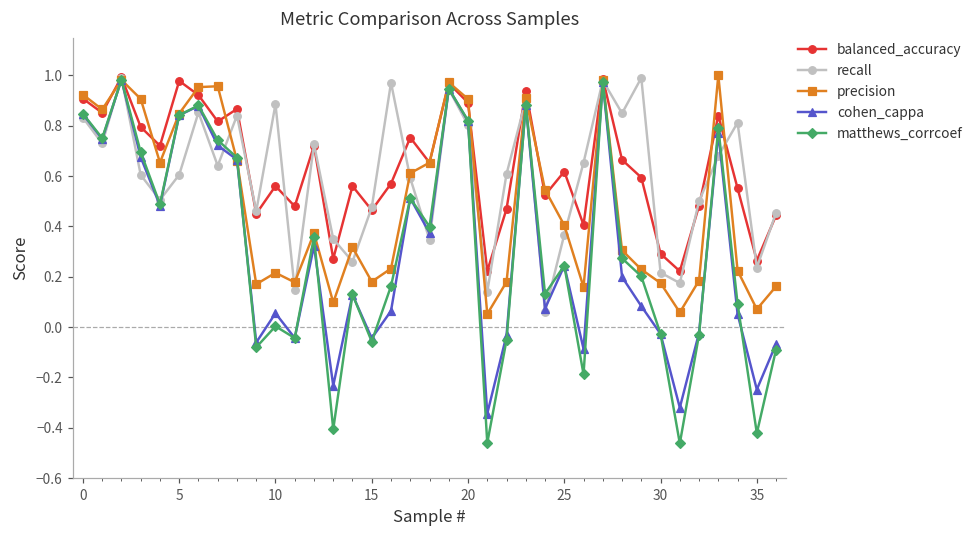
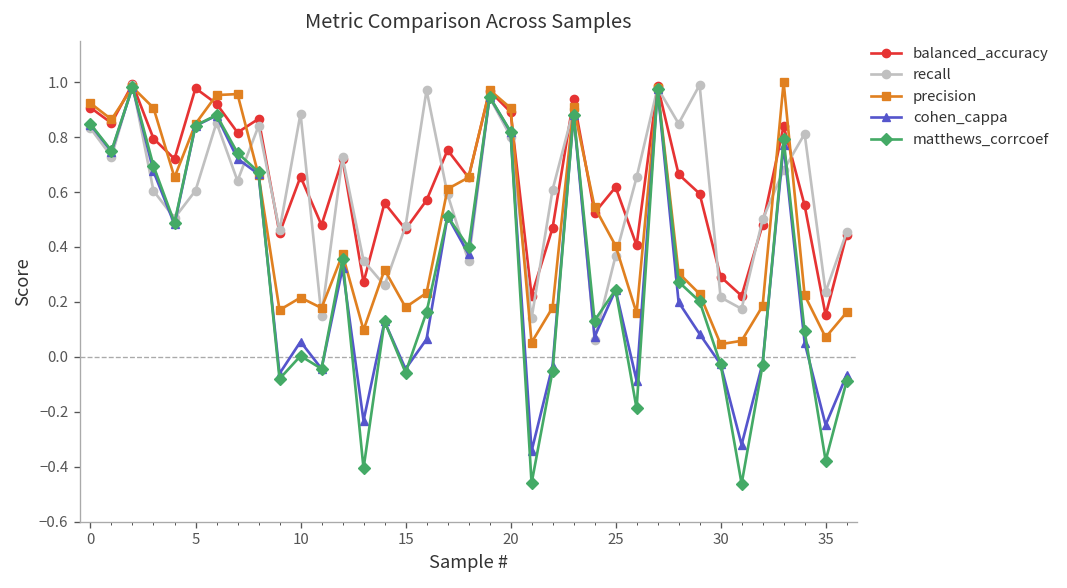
balanced_accuracy, 10: 0.56 -> 0.66
precision, 30: 0.18 -> 0.05
balanced_accuracy, 35: 0.26 -> 0.15
matthews_corrcoef, 35: -0.42 -> -0.38
